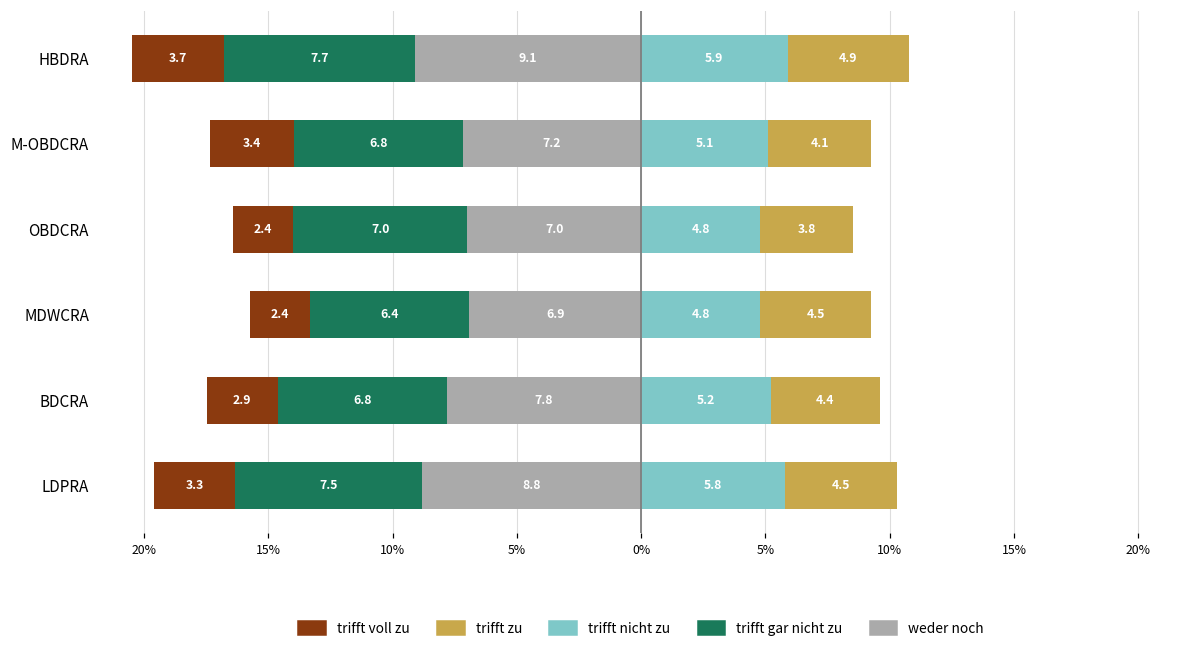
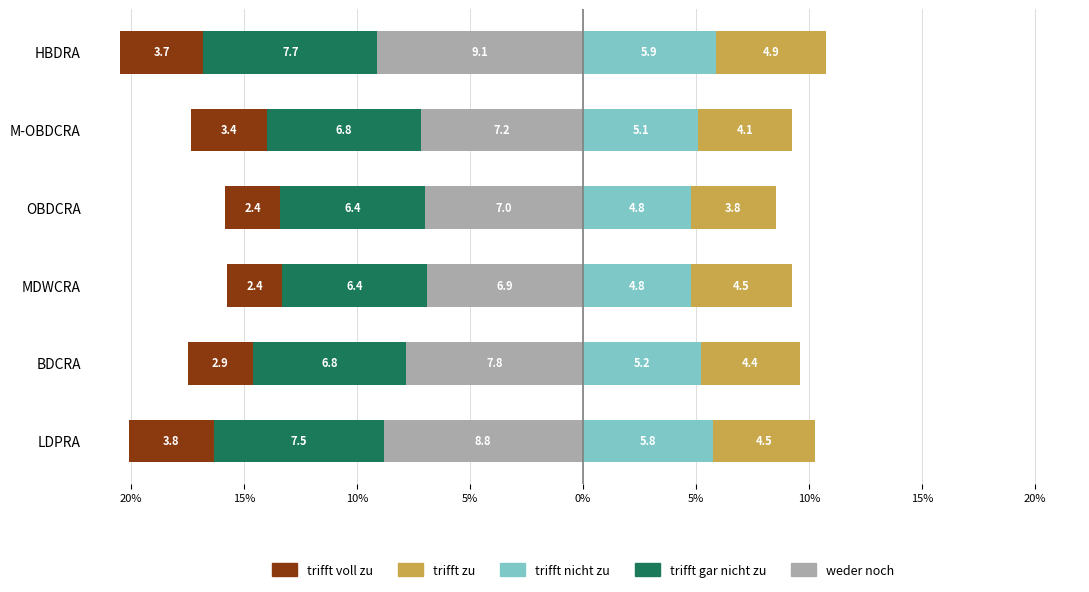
trifft gar nicht zu, OBDCRA: 7.0 -> 6.4
trifft voll zu, LDPRA: 3.3 -> 3.8
